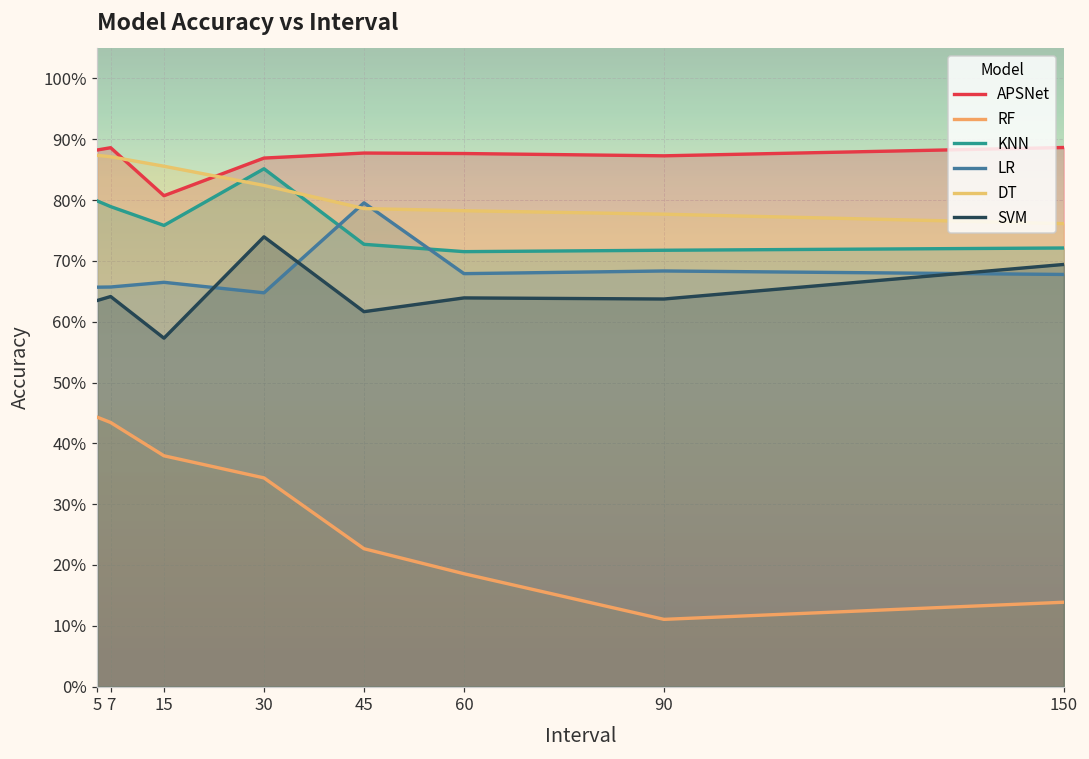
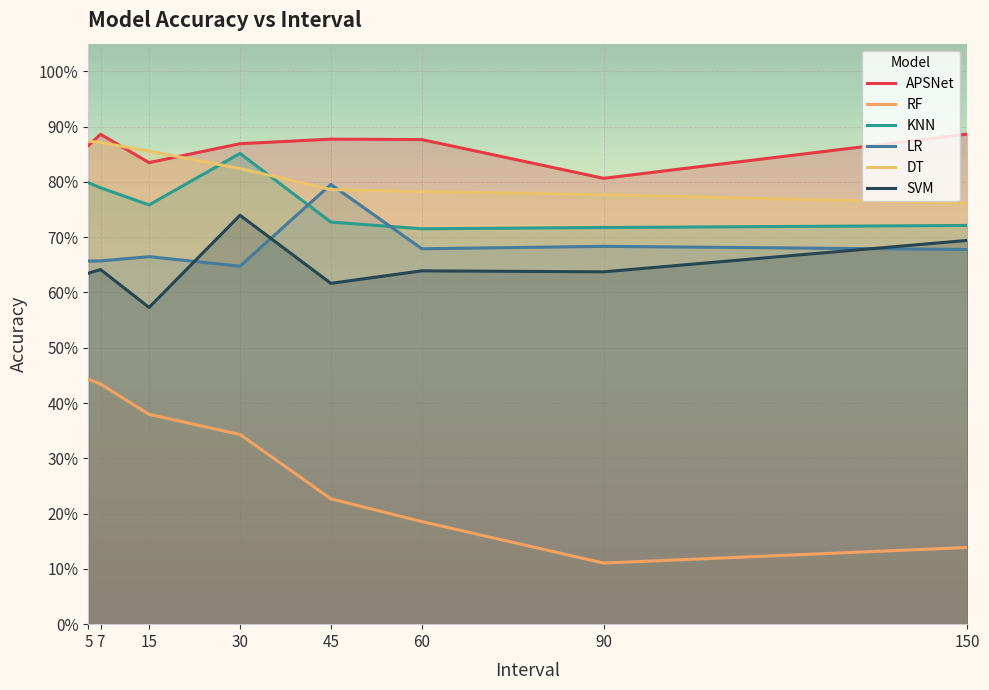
APSNet, 5: 88% -> 87%
APSNet, 15: 81% -> 83%
APSNet, 90: 87% -> 81%
